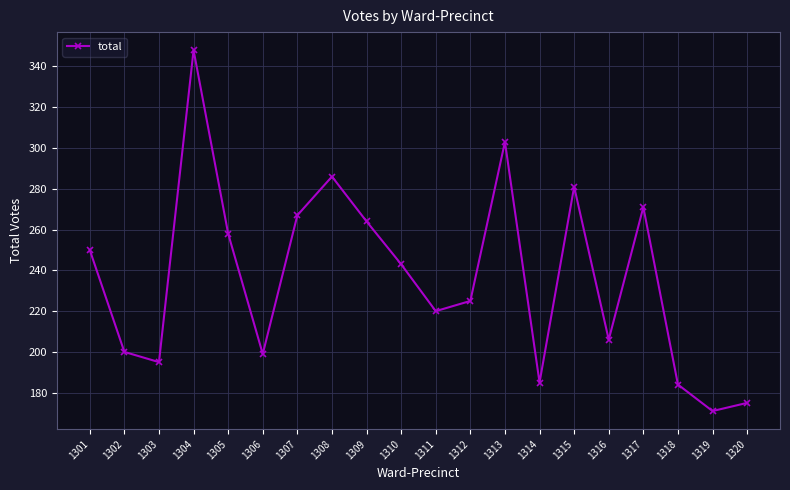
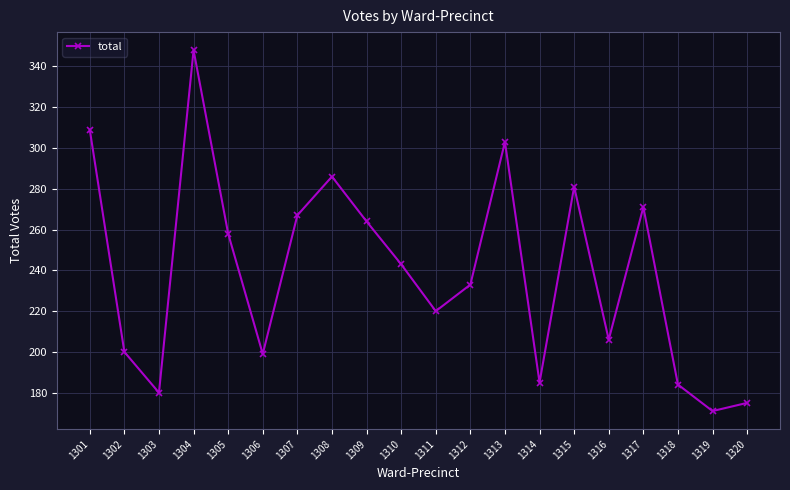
1301: 250 -> 309
1303: 195 -> 180
1312: 225 -> 233
